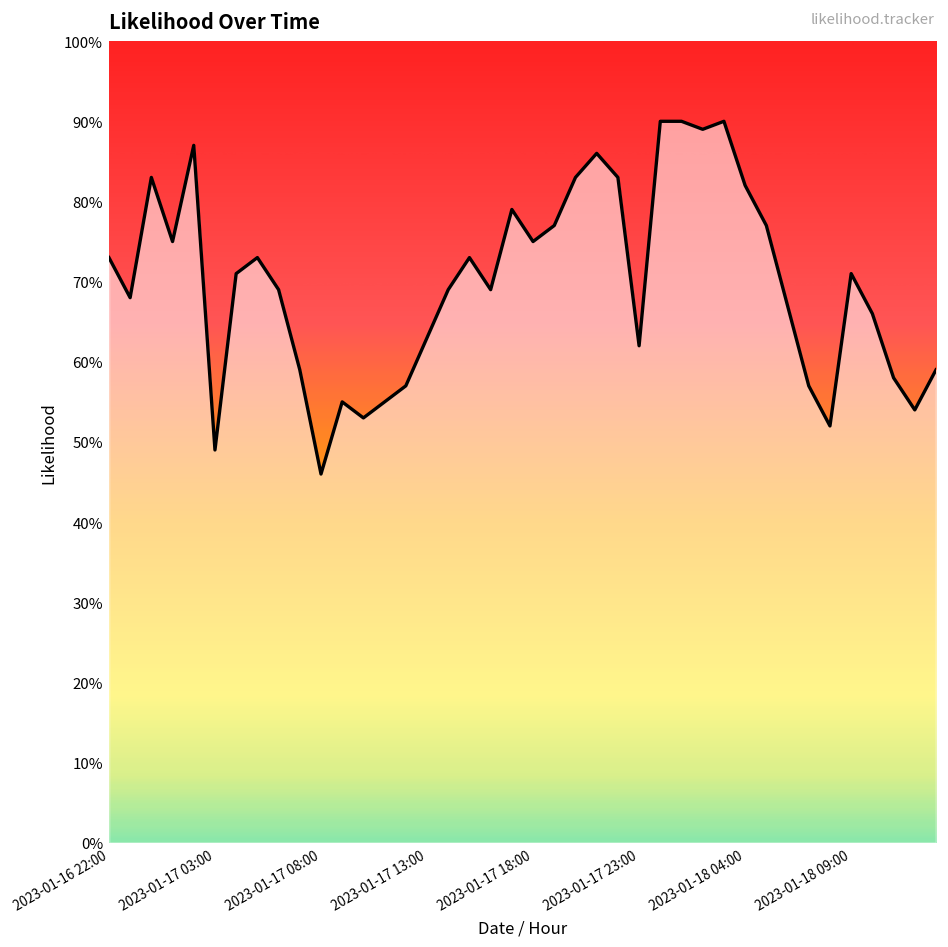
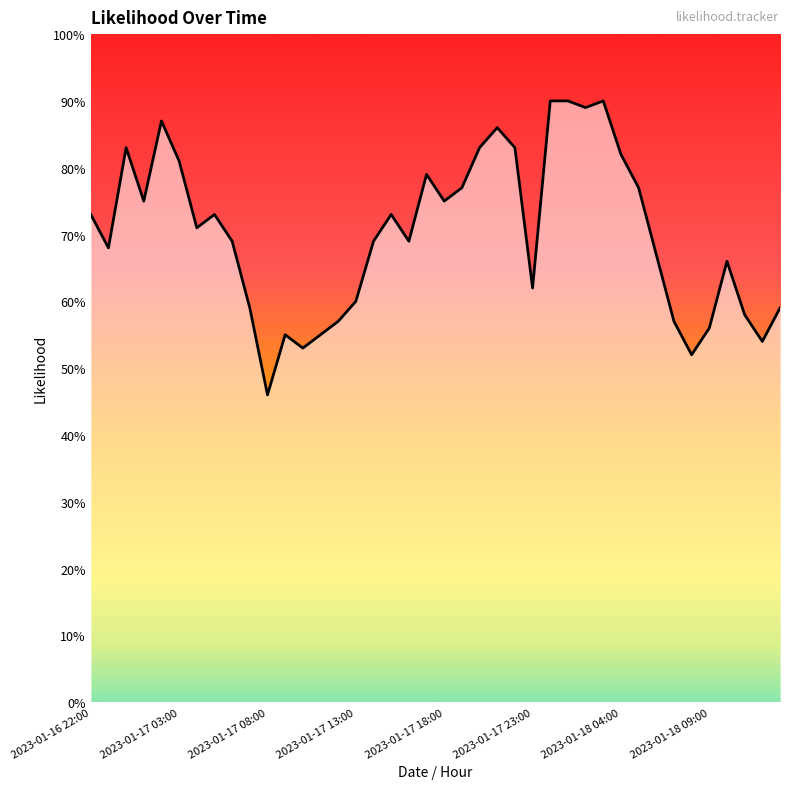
2023-01-17 03:00: 49% -> 81%
2023-01-17 13:00: 63% -> 60%
2023-01-18 09:00: 71% -> 56%
